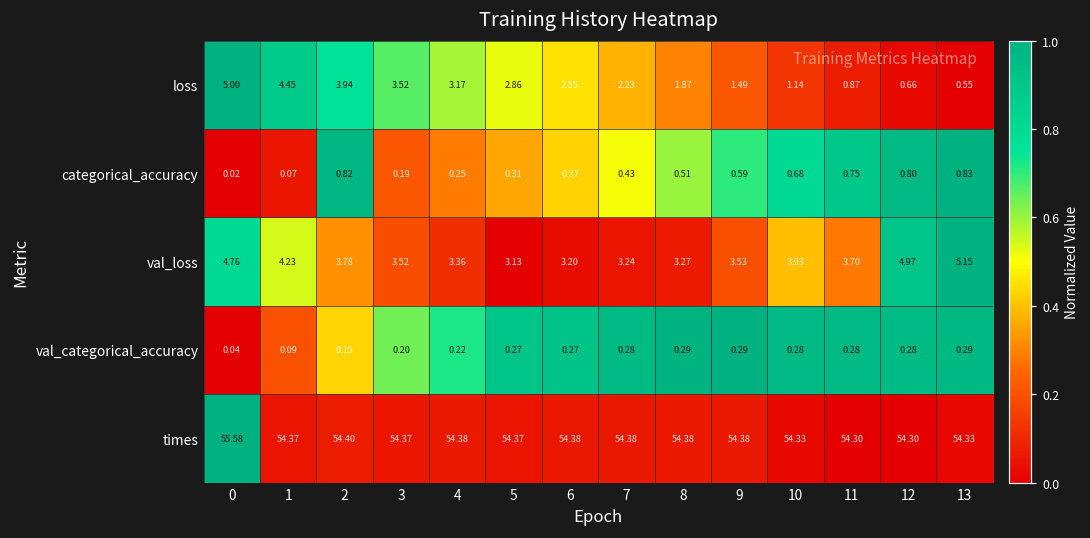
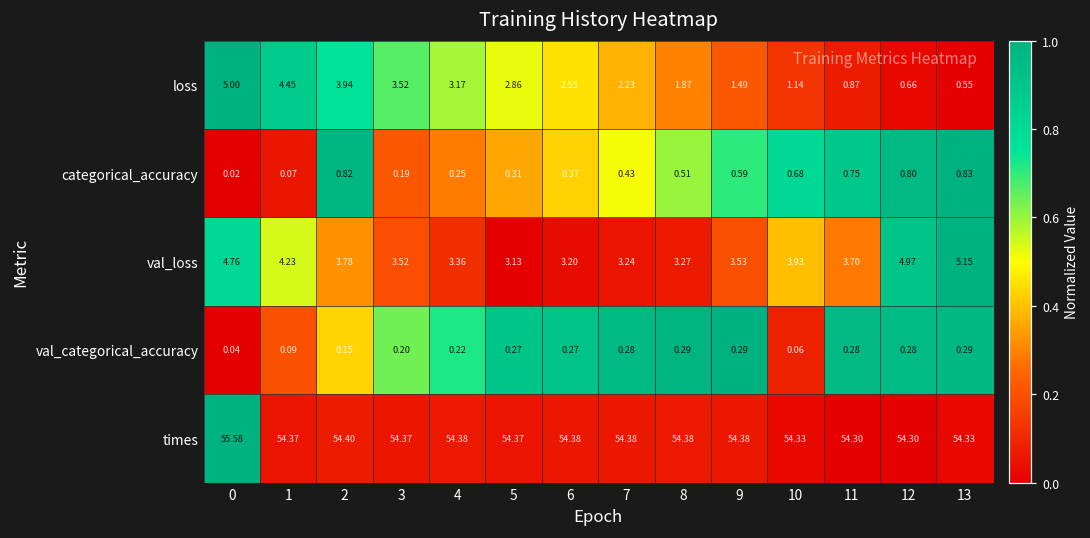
val_categorical_accuracy, 10: 0.28 -> 0.06
